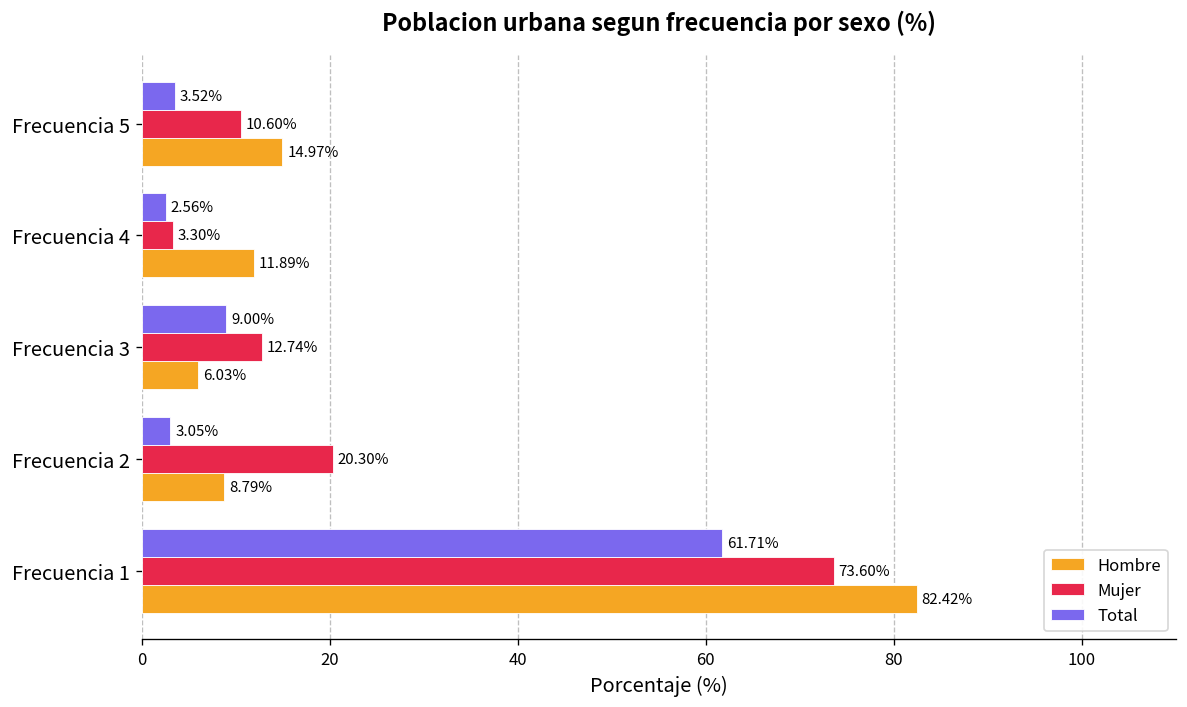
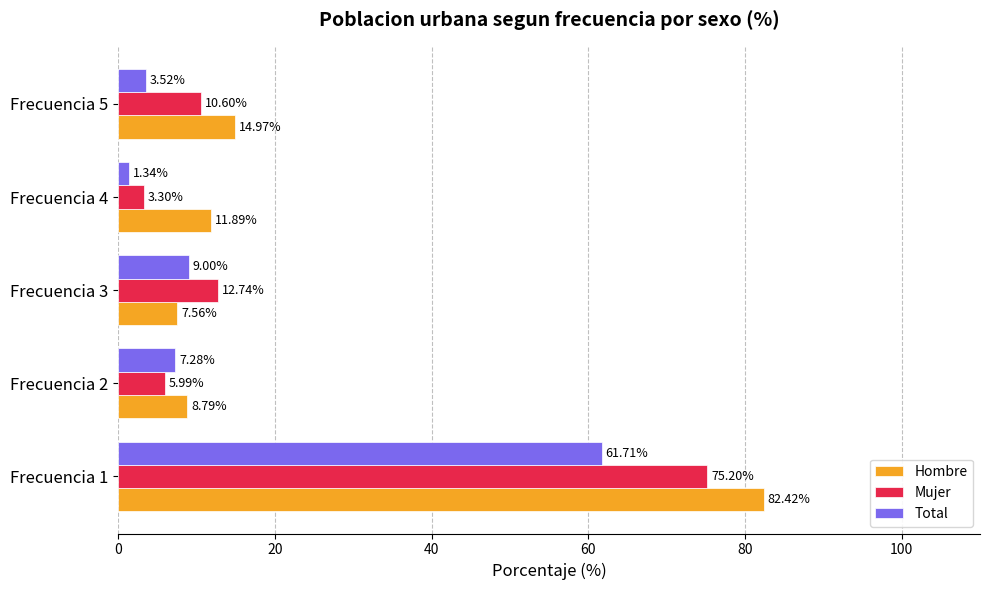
Total, Frecuencia 4: 2.56% -> 1.34%
Hombre, Frecuencia 3: 6.03% -> 7.56%
Total, Frecuencia 2: 3.05% -> 7.28%
Mujer, Frecuencia 2: 20.30% -> 5.99%
Mujer, Frecuencia 1: 73.60% -> 75.20%
